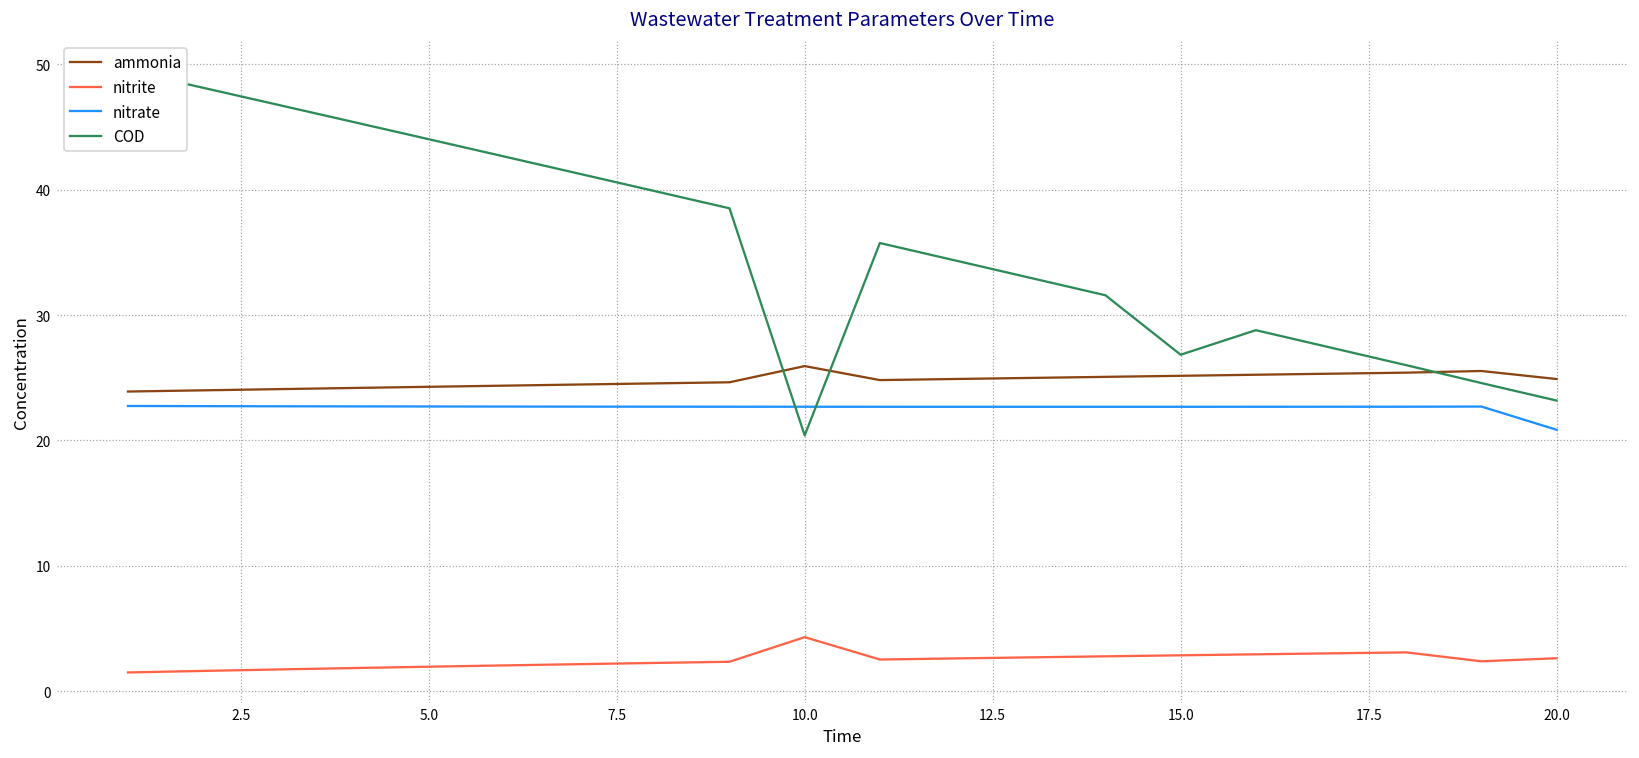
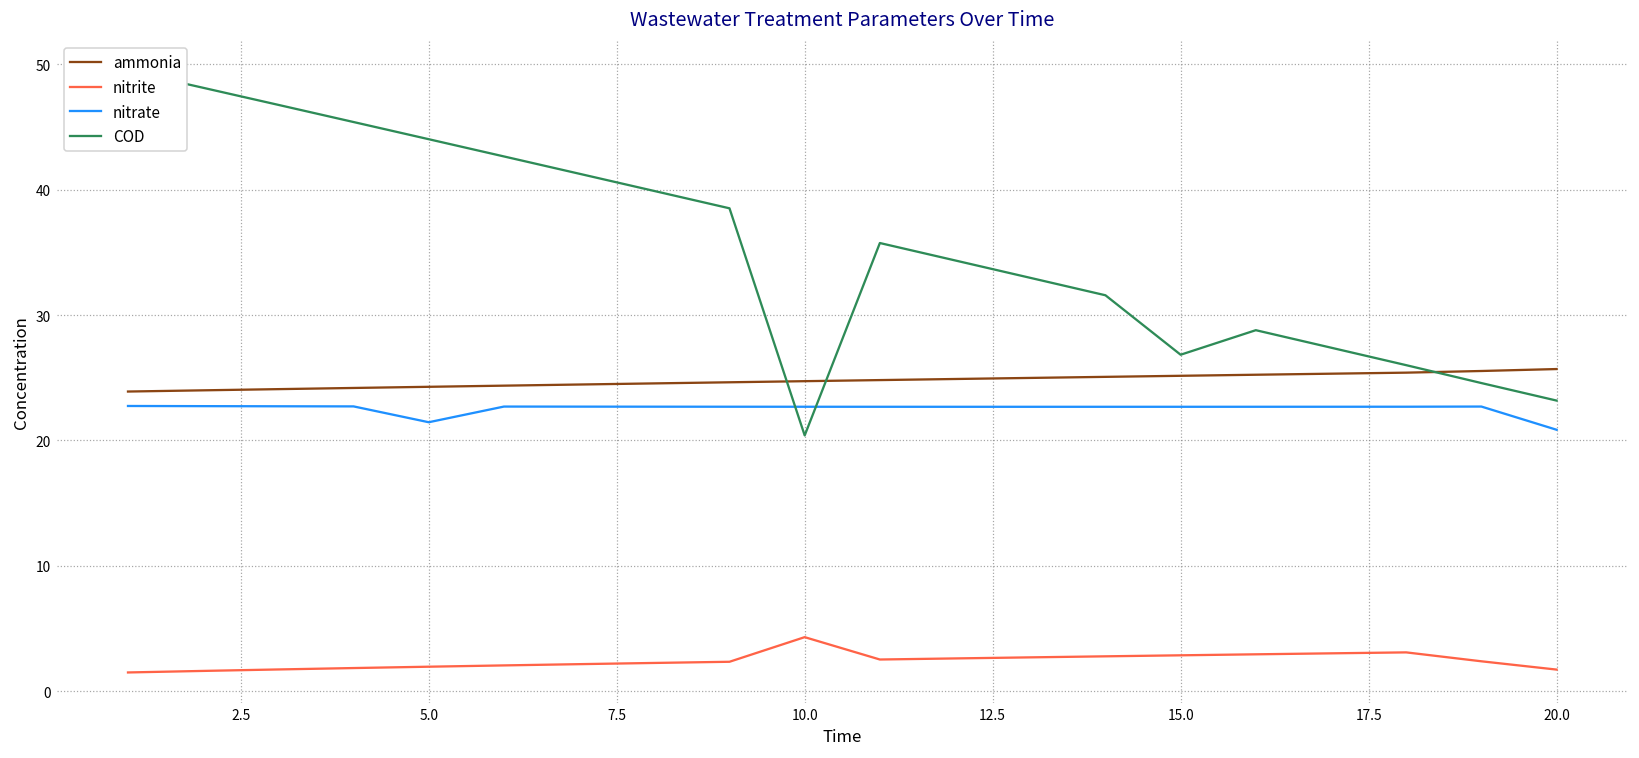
nitrate, 5.0: 22.7 -> 21.4
ammonia, 10.0: 25.9 -> 24.7
ammonia, 20.0: 24.9 -> 25.7
nitrite, 20.0: 2.6 -> 1.7
